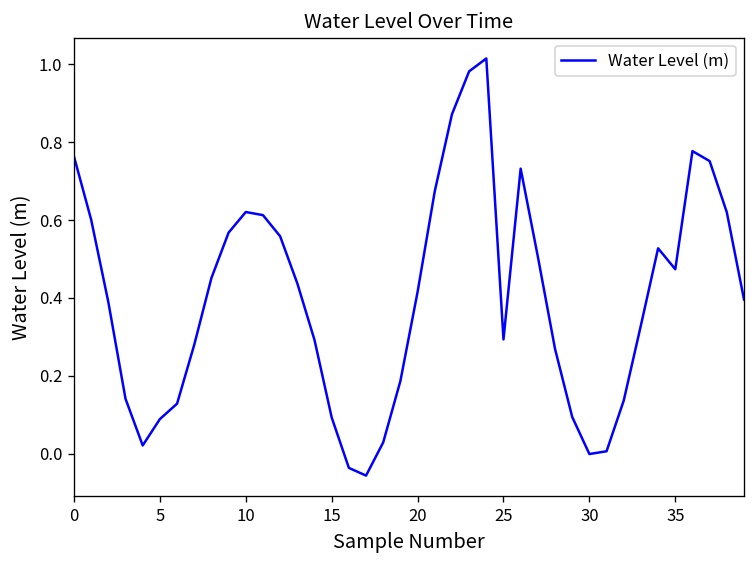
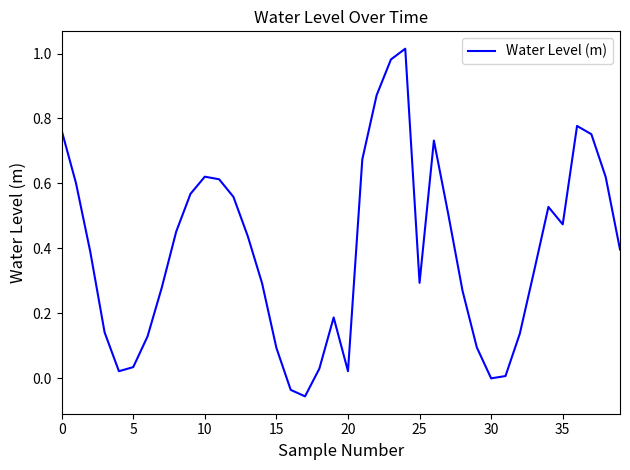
5: 0.09 -> 0.03
20: 0.42 -> 0.02
